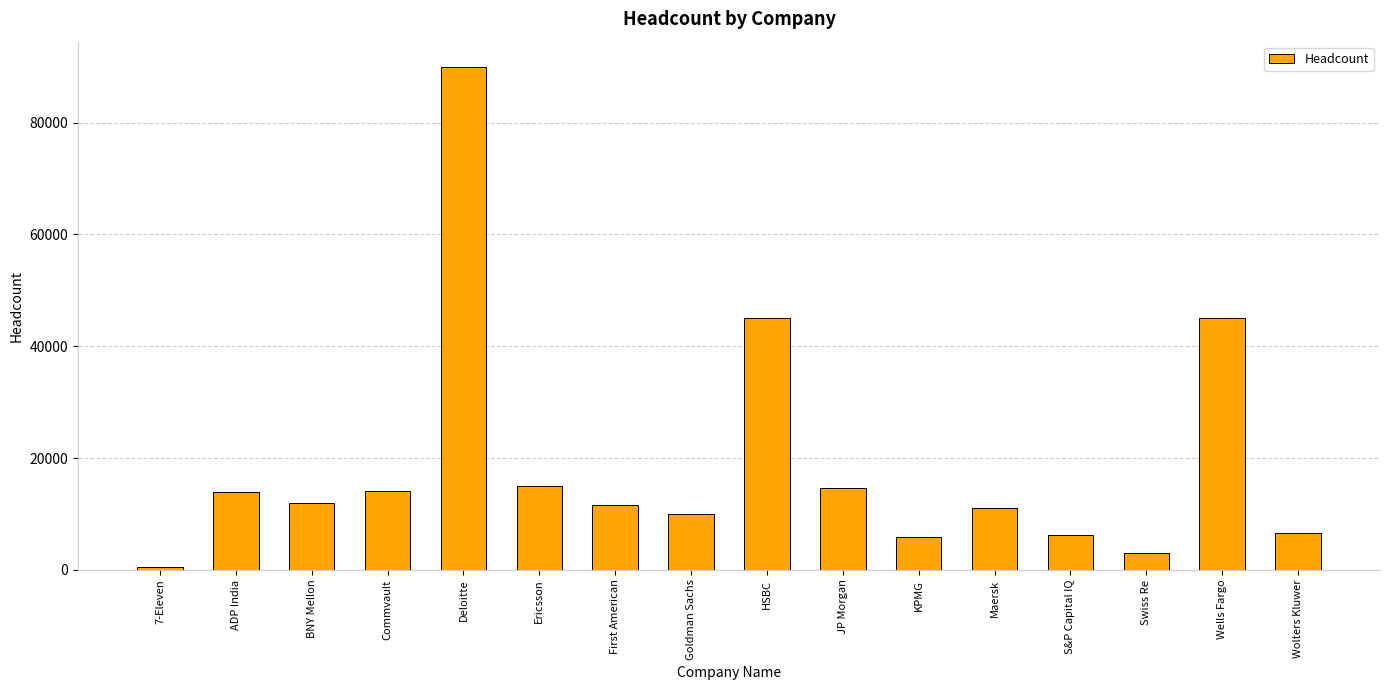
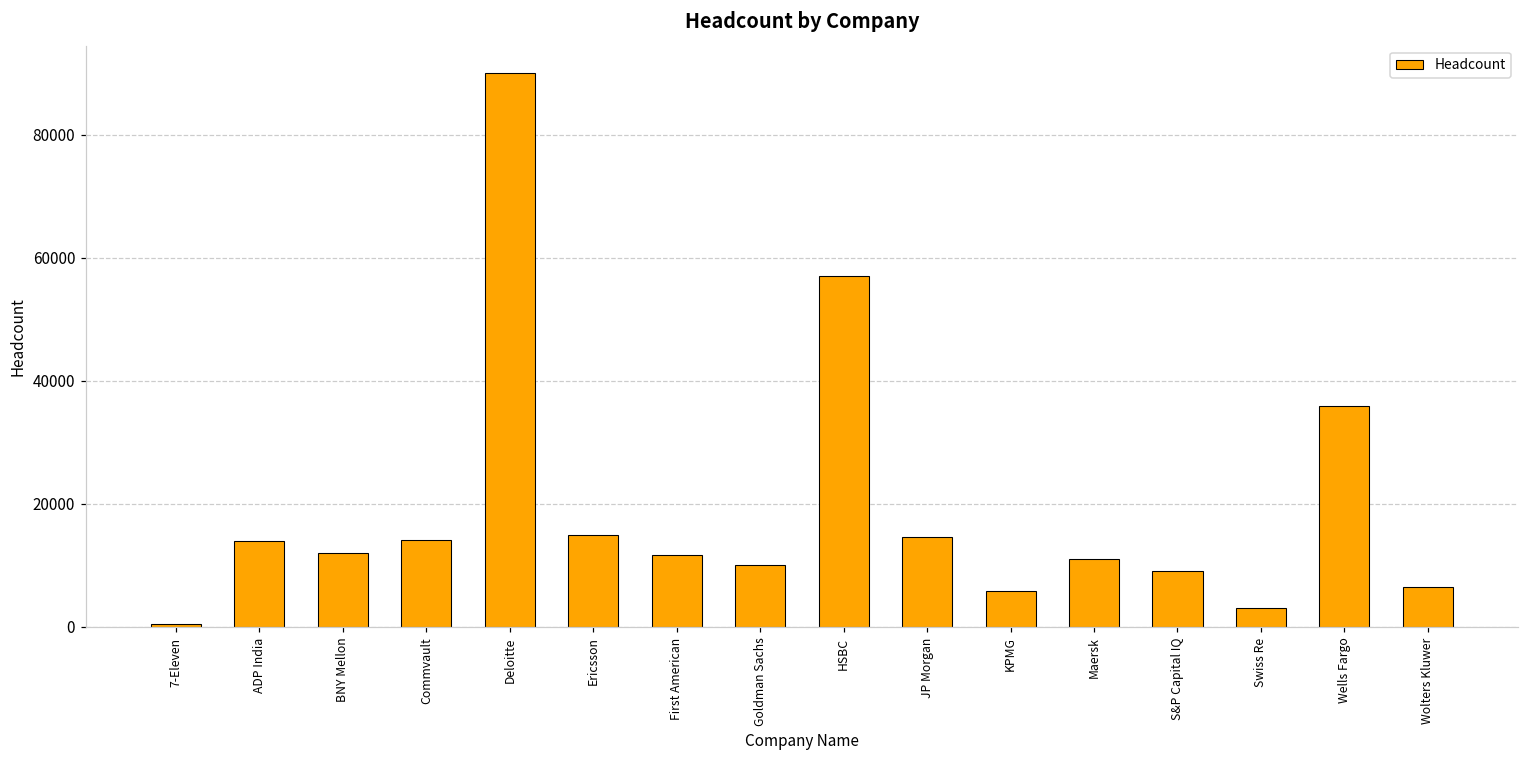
HSBC: 45000 -> 57000
S&P Capital IQ: 6000 -> 9000
Wells Fargo: 45000 -> 36000
